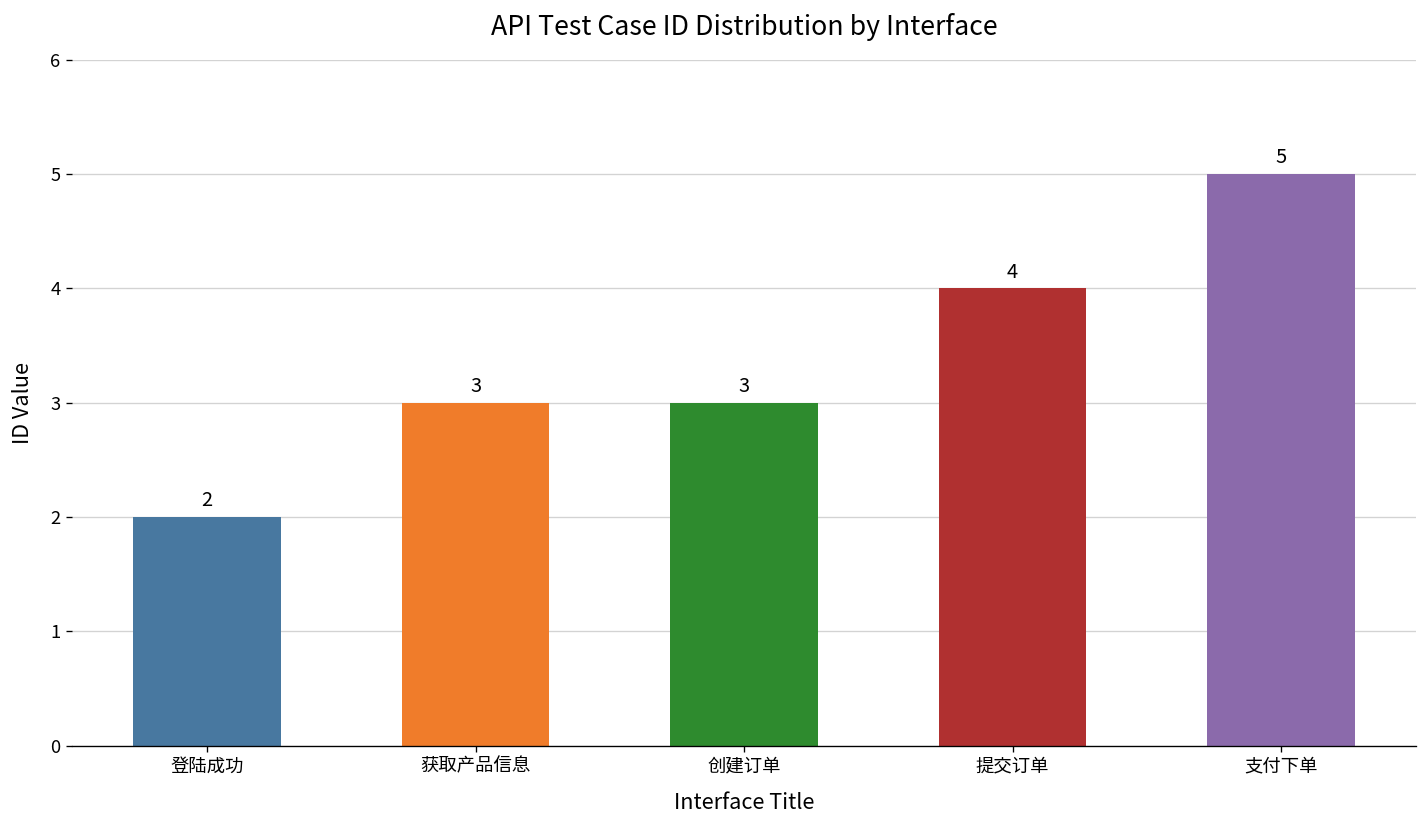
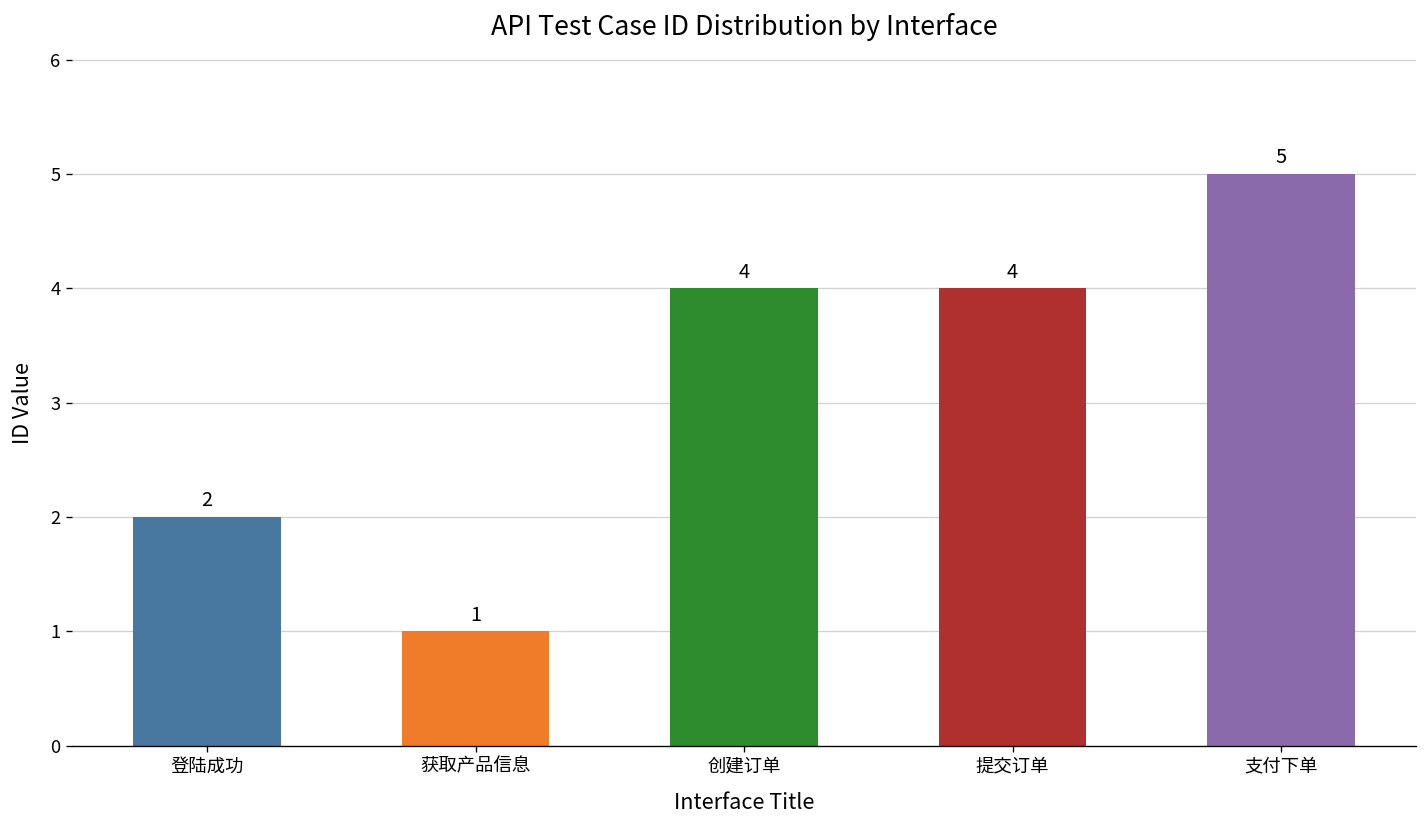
获取产品信息: 3 -> 1
创建订单: 3 -> 4
